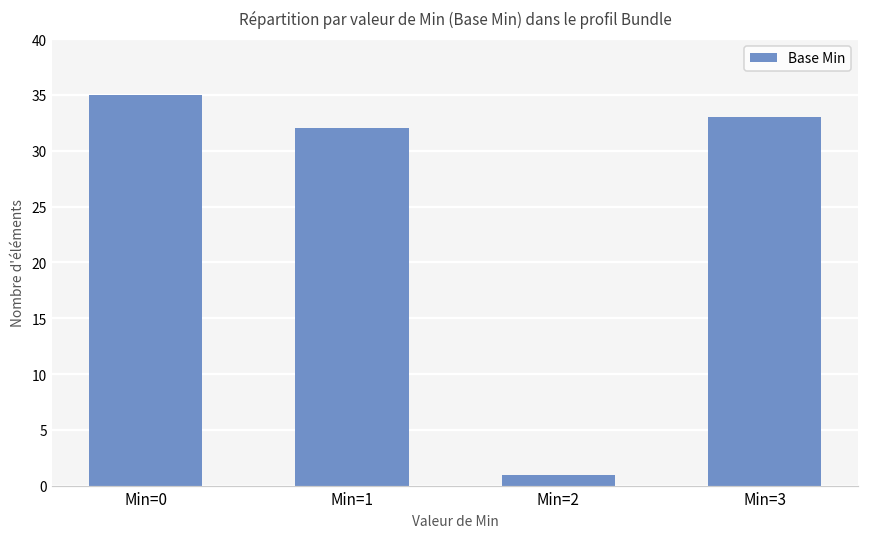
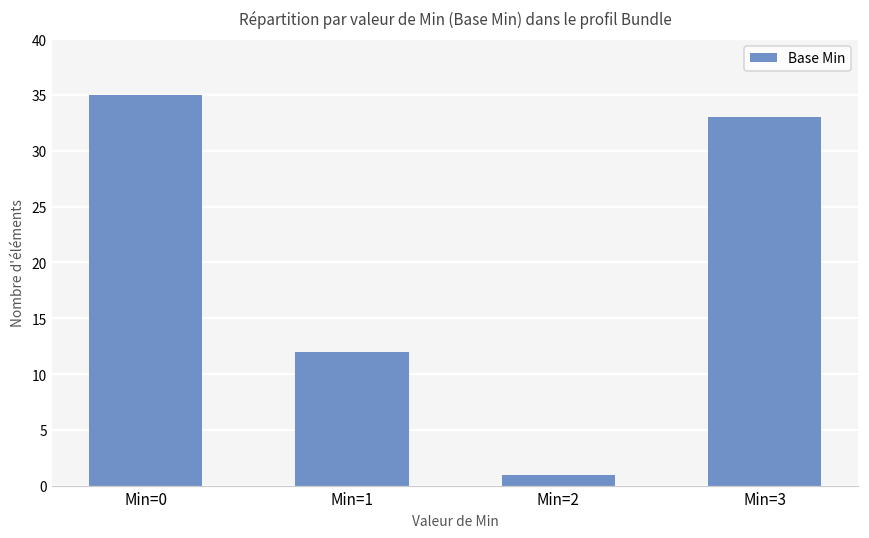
Min=1: 32 -> 12
